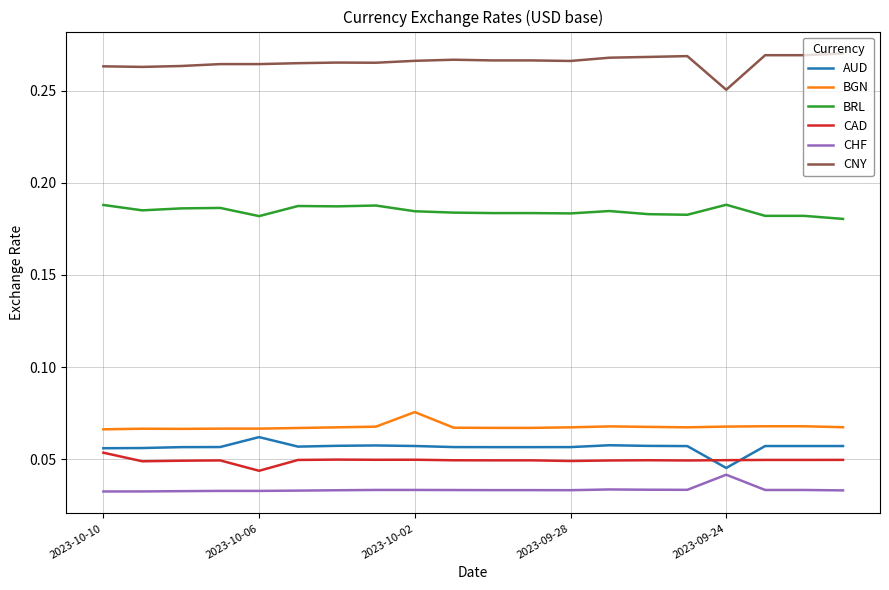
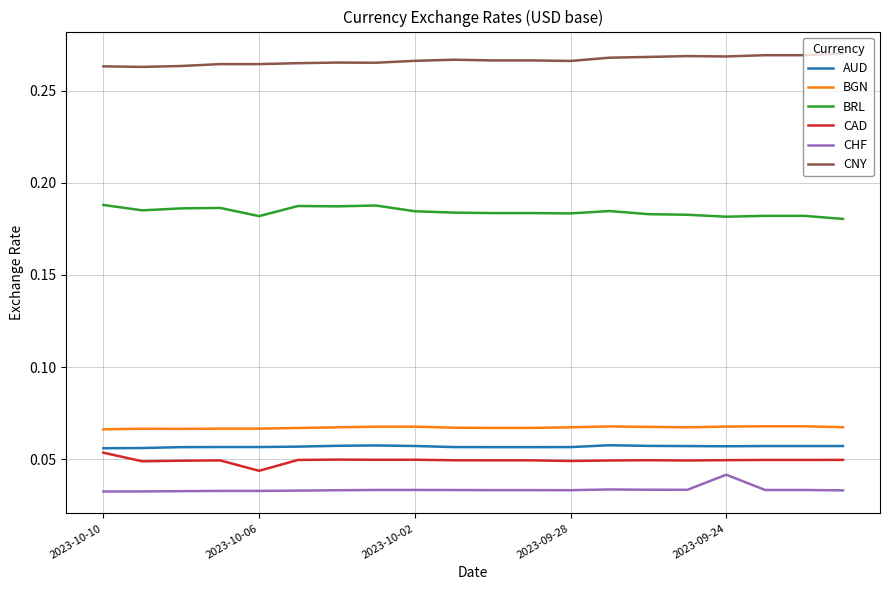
AUD, 2023-10-06: 0.062 -> 0.057
BGN, 2023-10-02: 0.076 -> 0.068
AUD, 2023-09-24: 0.045 -> 0.057
BRL, 2023-09-24: 0.188 -> 0.182
CNY, 2023-09-24: 0.250 -> 0.268
